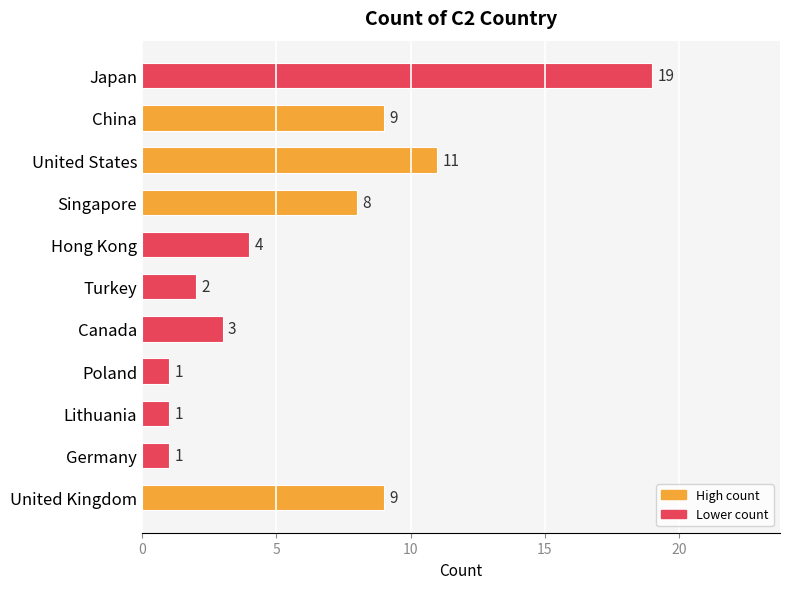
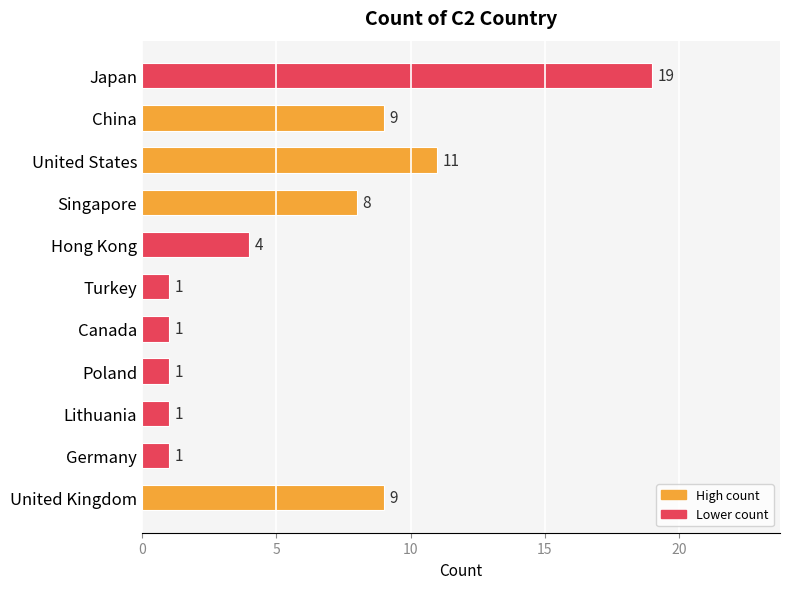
Turkey: 2 -> 1
Canada: 3 -> 1
